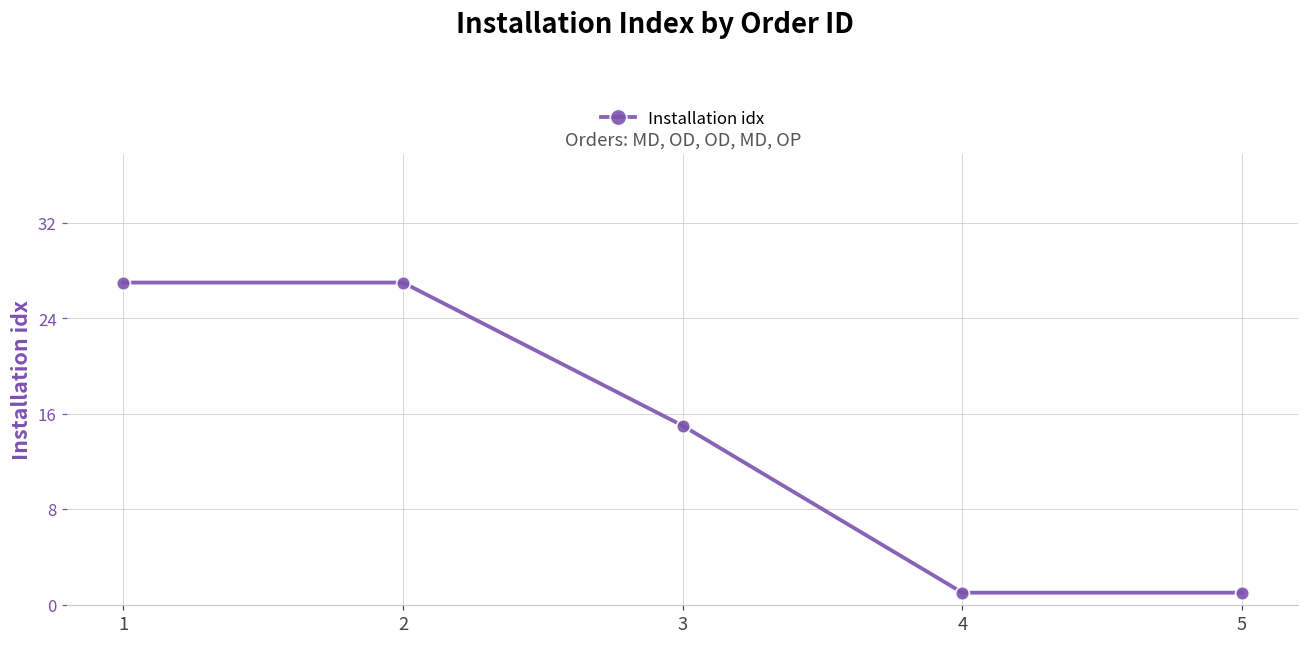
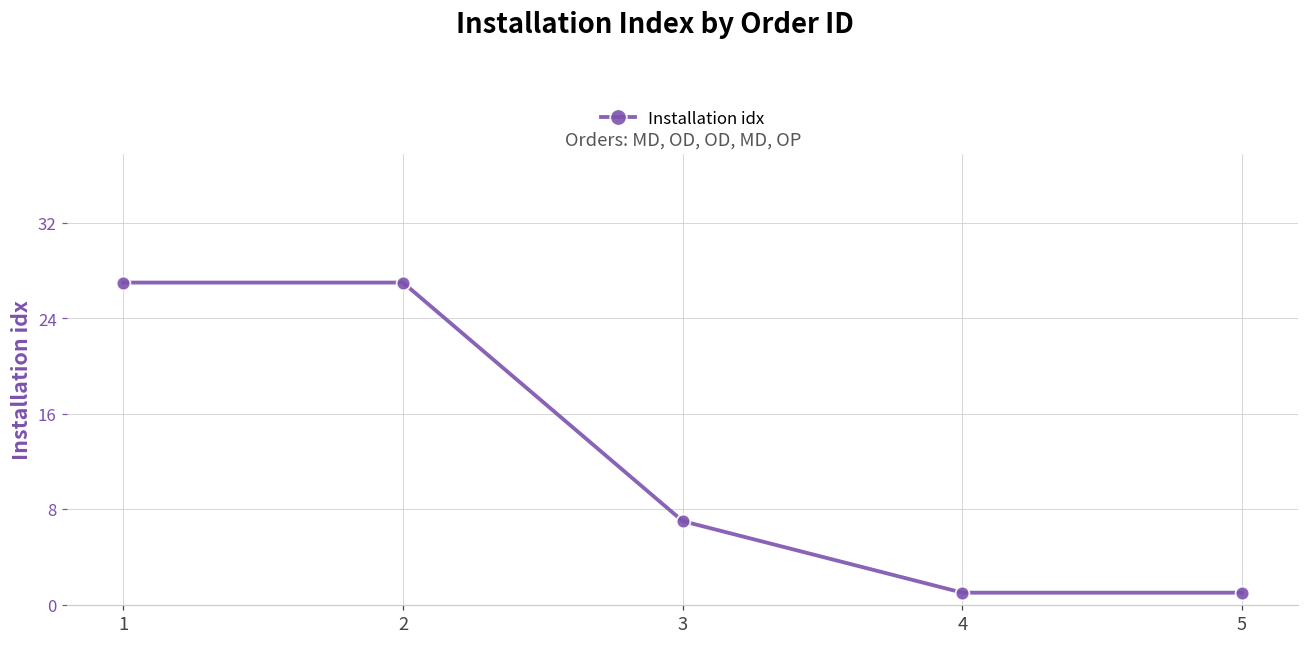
3: 15 -> 7
